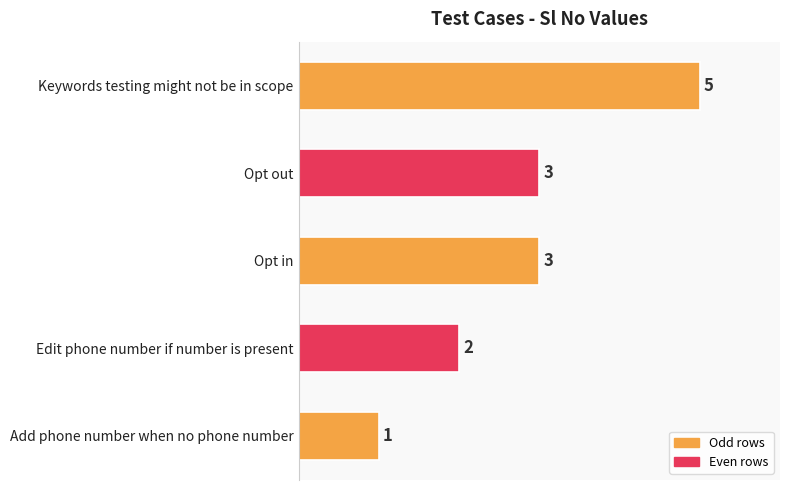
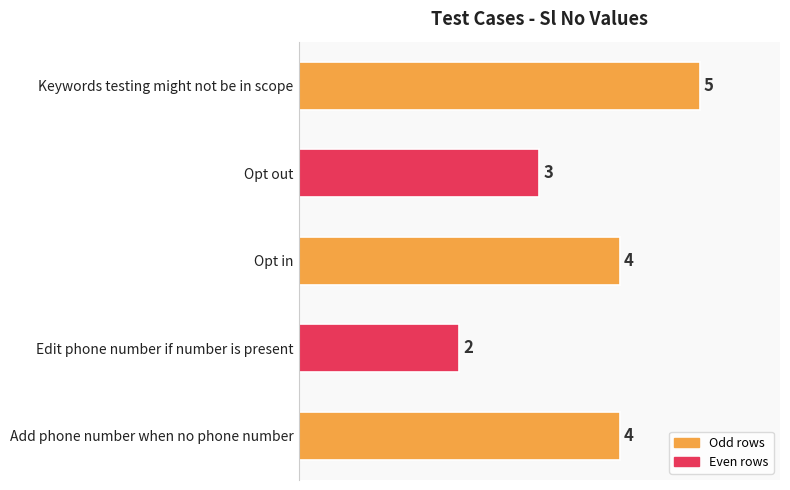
Opt in: 3 -> 4
Add phone number when no phone number: 1 -> 4
